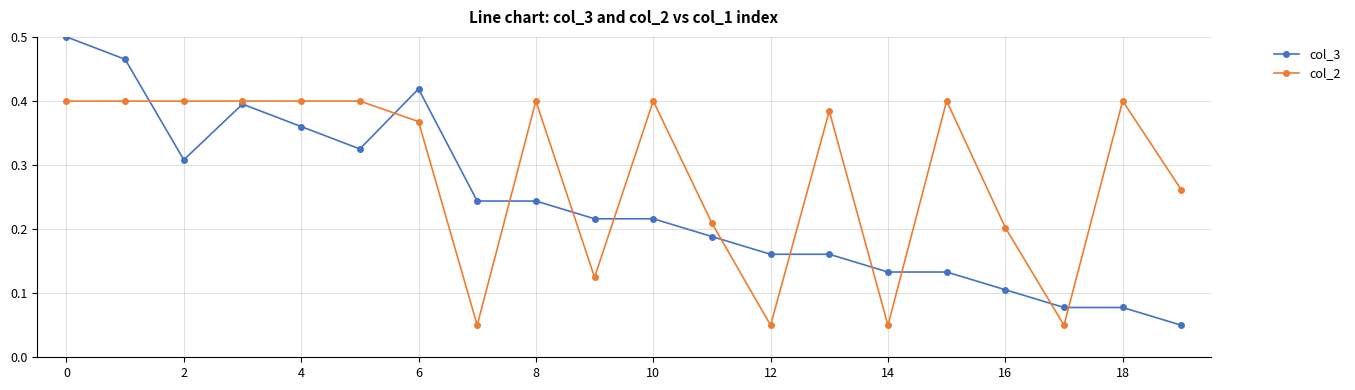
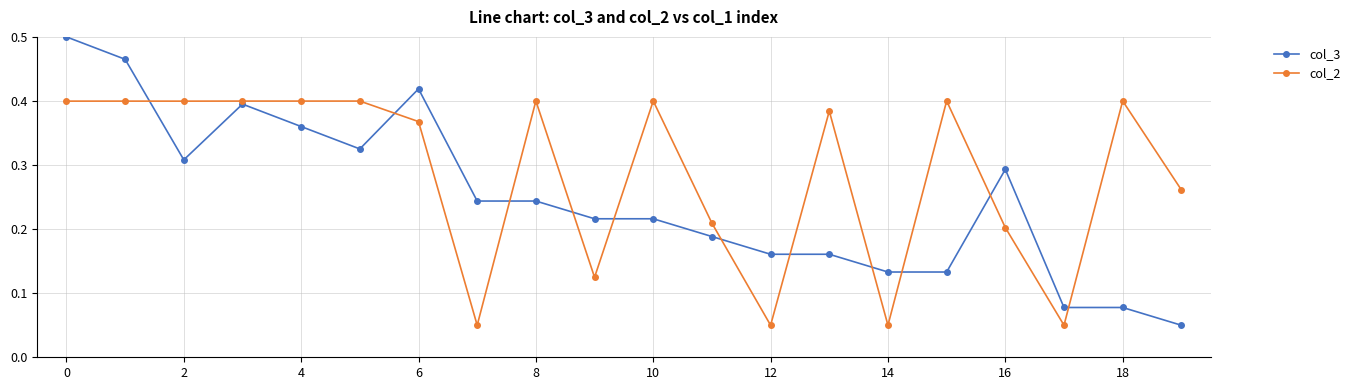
col_3, 16: 0.11 -> 0.29
